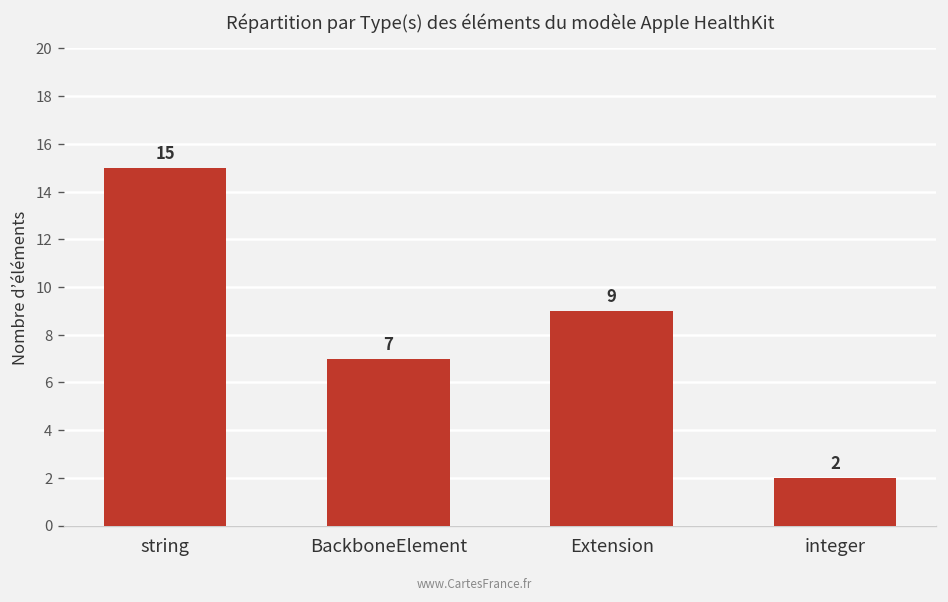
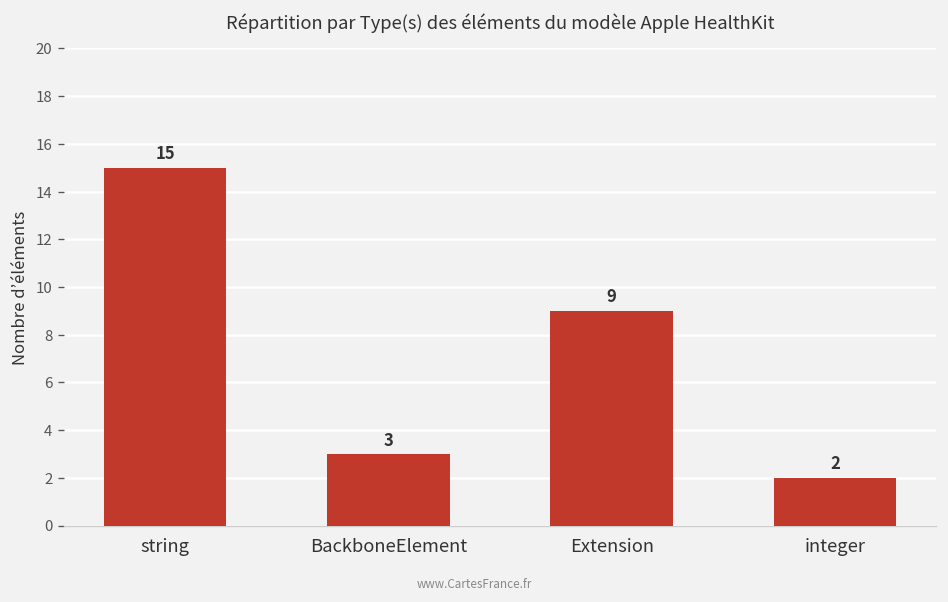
BackboneElement: 7 -> 3
